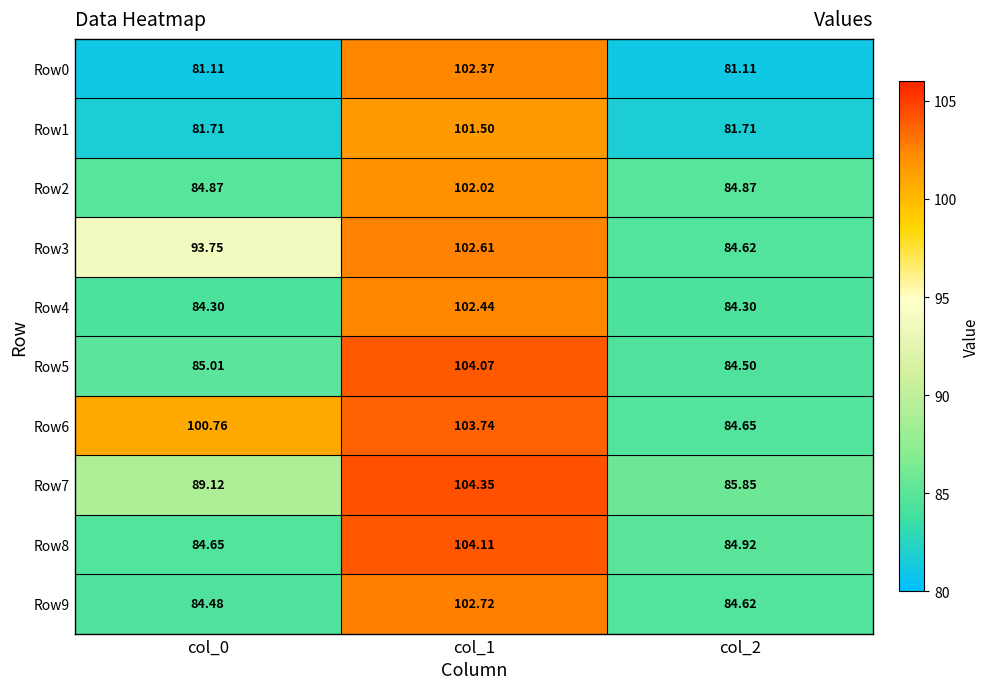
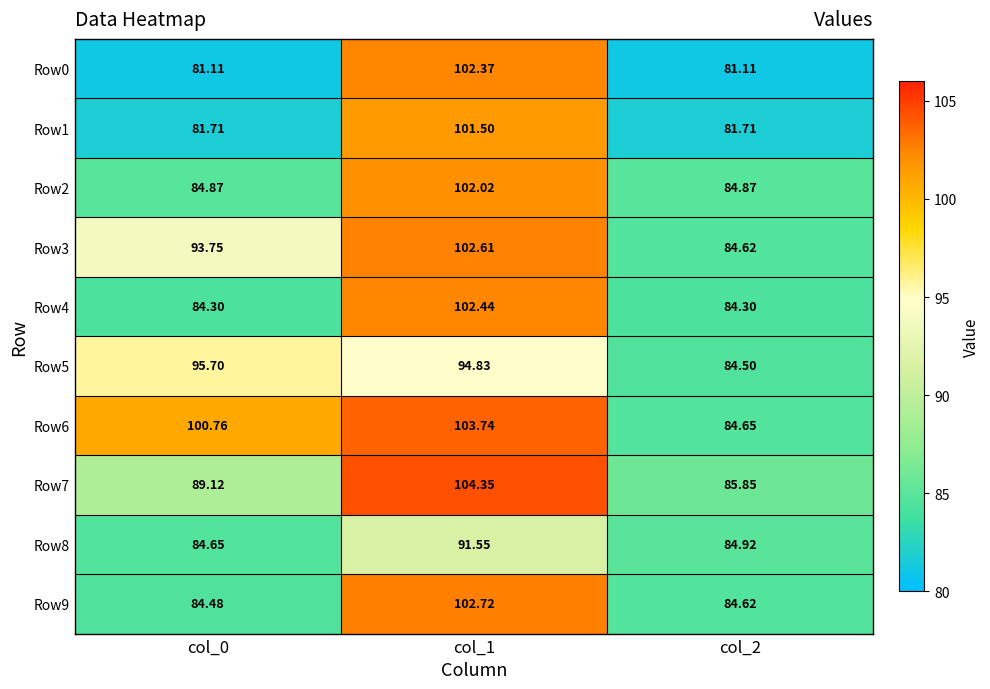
Row5, col_0: 85.01 -> 95.70
Row5, col_1: 104.07 -> 94.83
Row8, col_1: 104.11 -> 91.55
